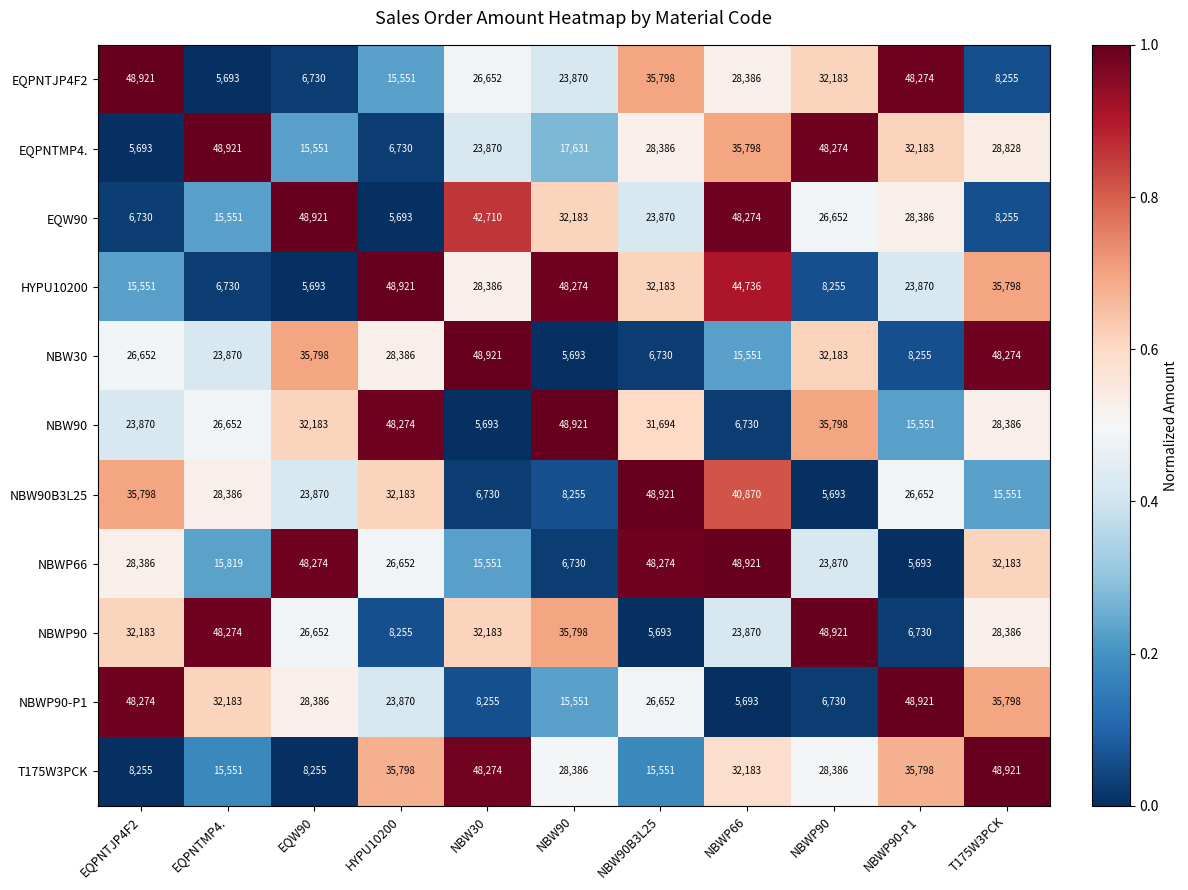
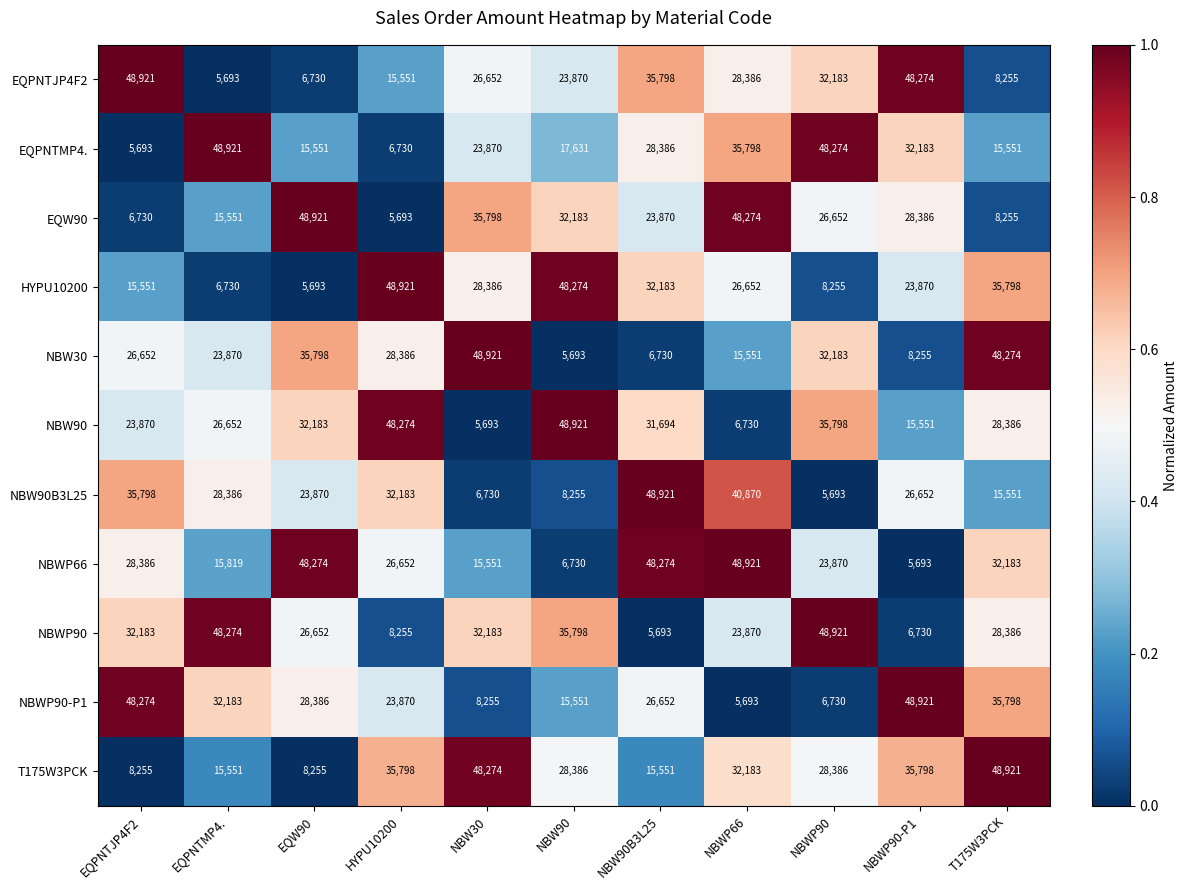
EQPNTMP4., T175W3PCK: 28,828 -> 15,551
EQW90, NBW30: 42,710 -> 35,798
HYPU10200, NBWP66: 44,736 -> 26,652
